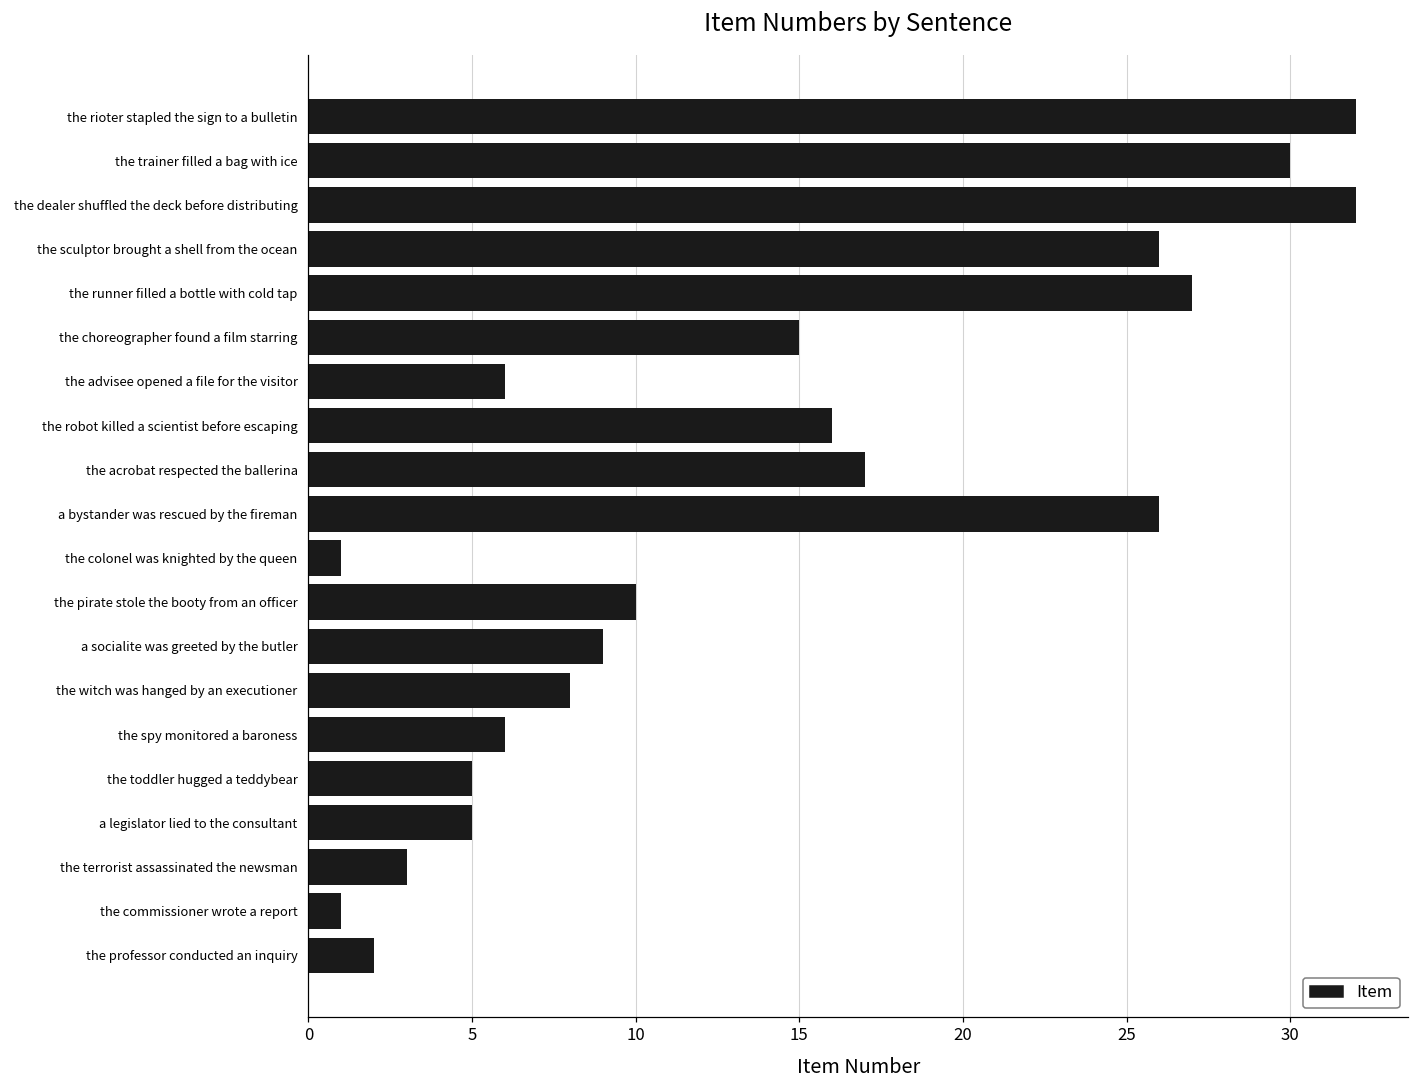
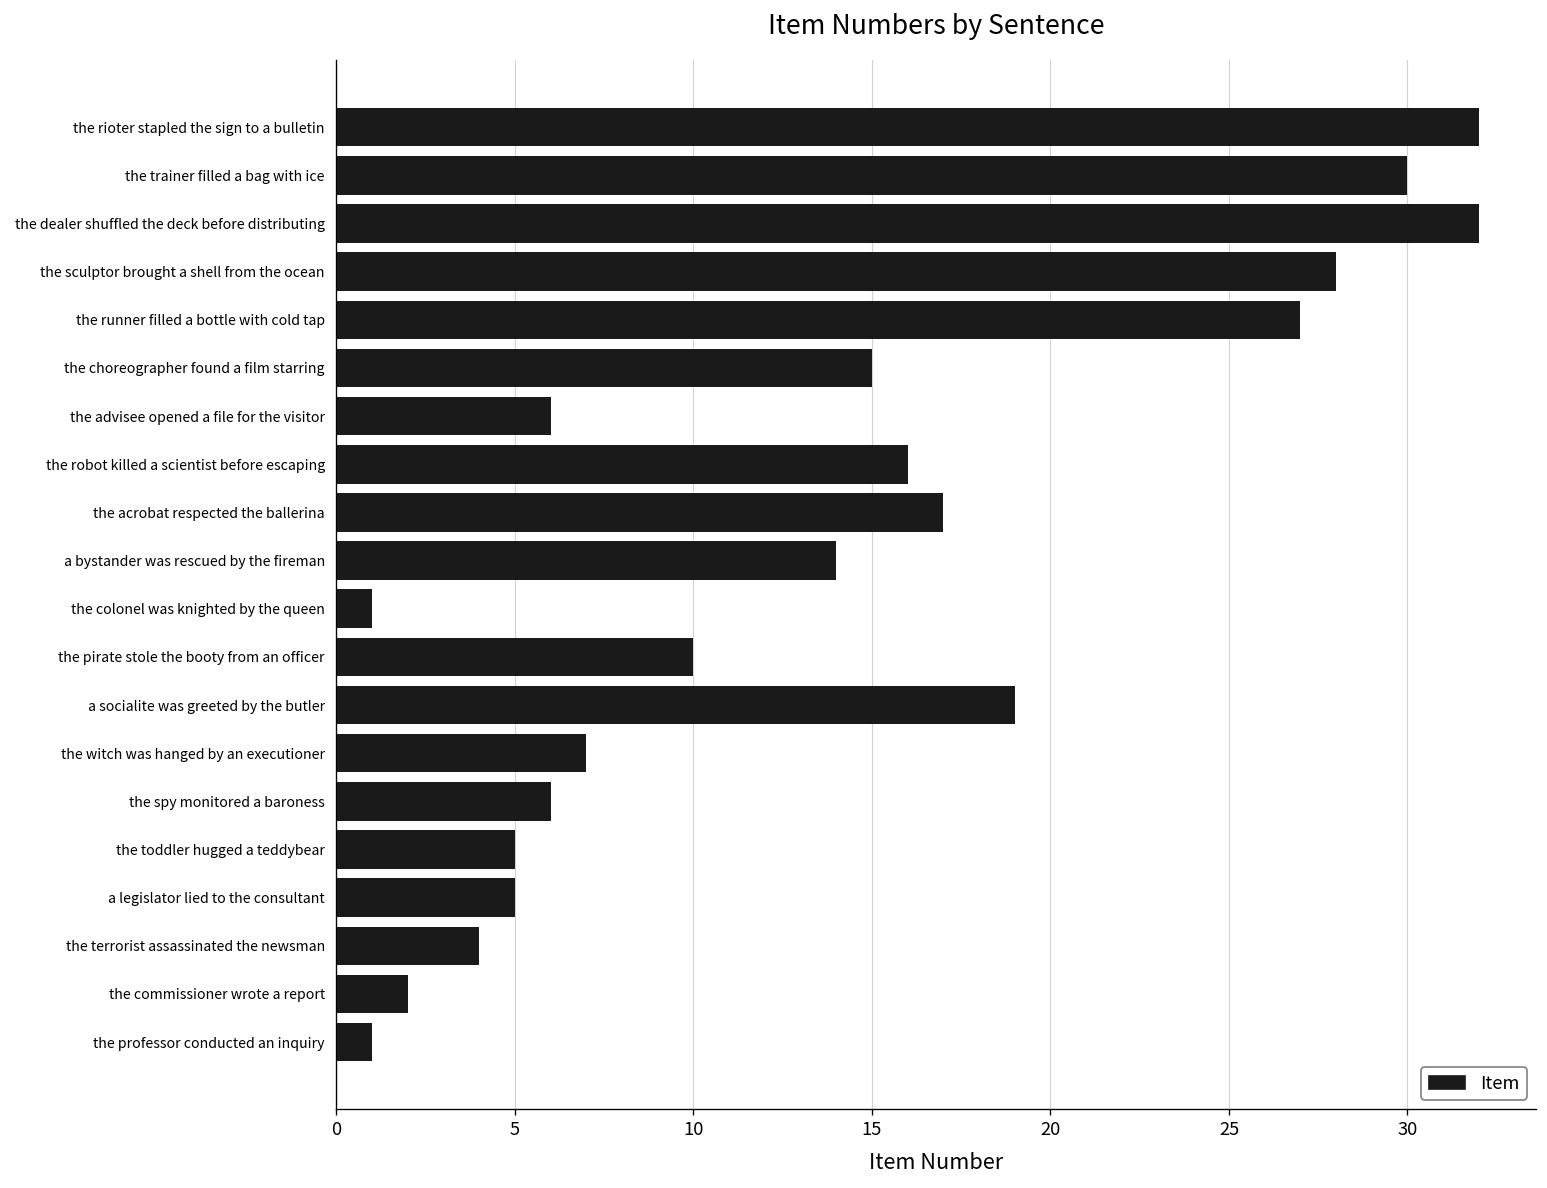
the sculptor brought a shell from the ocean: 26 -> 28
a bystander was rescued by the fireman: 26 -> 14
a socialite was greeted by the butler: 9 -> 19
the witch was hanged by an executioner: 8 -> 7
the terrorist assassinated the newsman: 3 -> 4
the commissioner wrote a report: 1 -> 2
the professor conducted an inquiry: 2 -> 1
